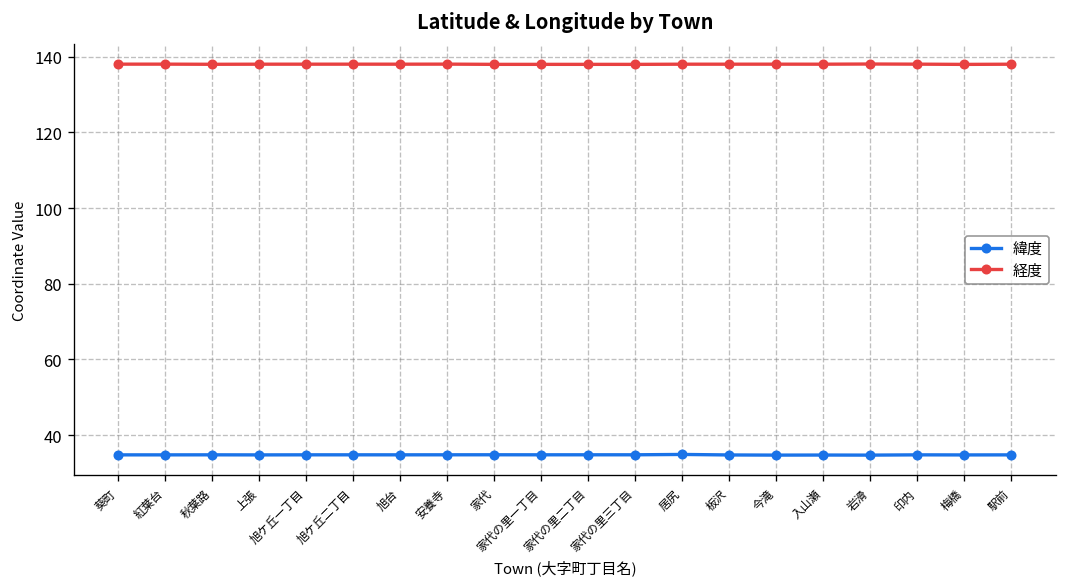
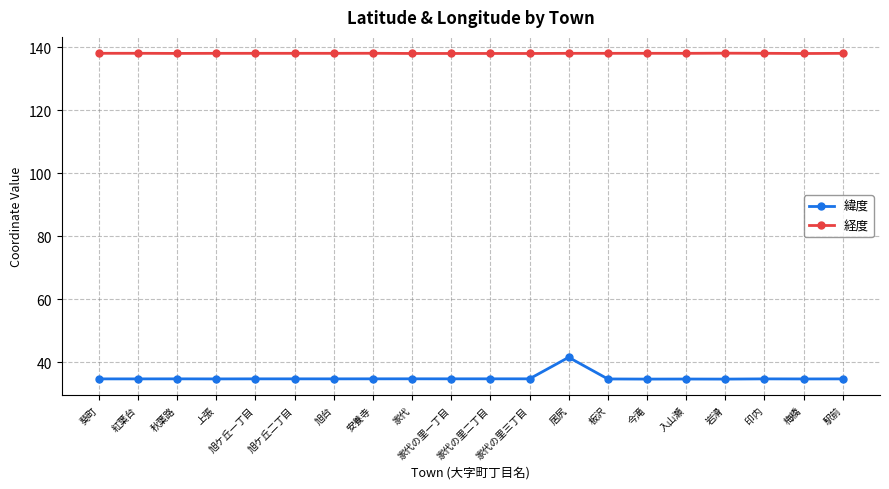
緯度, 居尻: 35 -> 42
